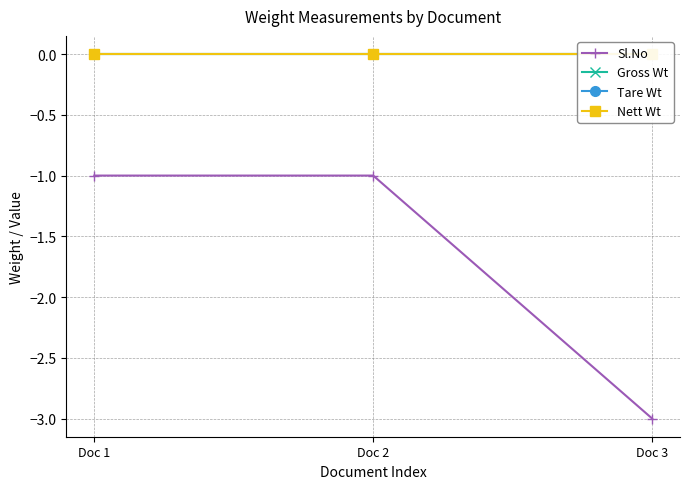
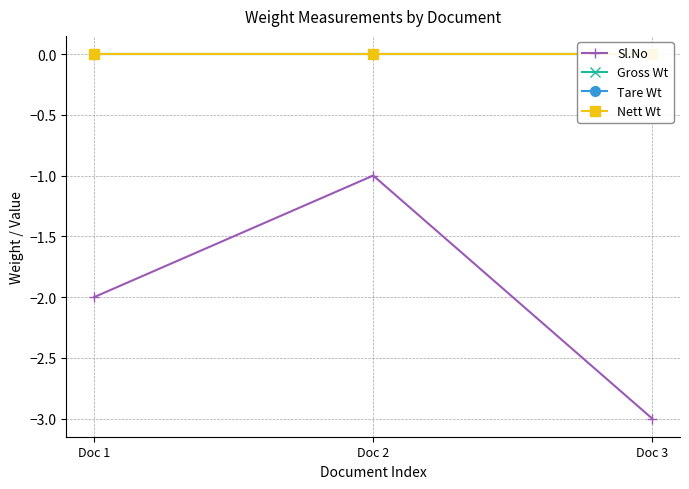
Sl.No, Doc 1: -1 -> -2
